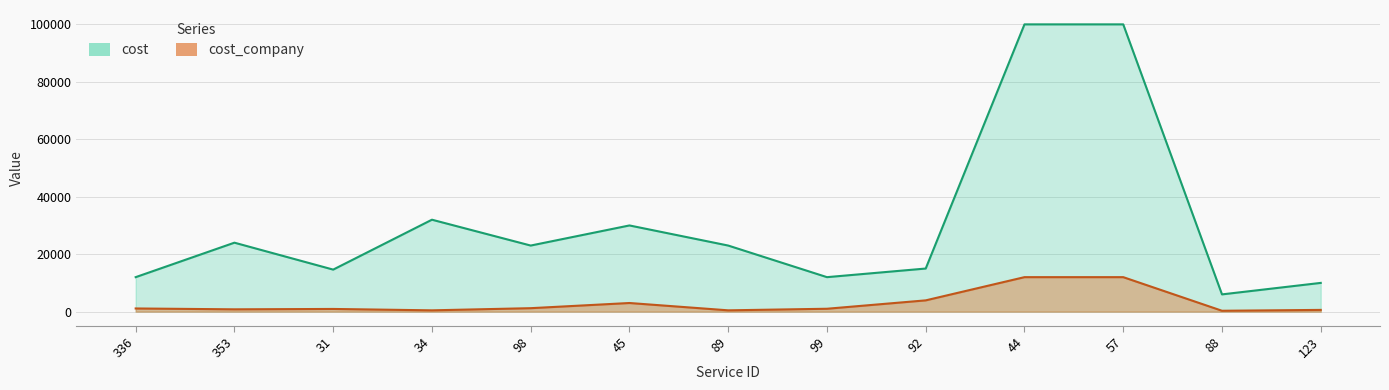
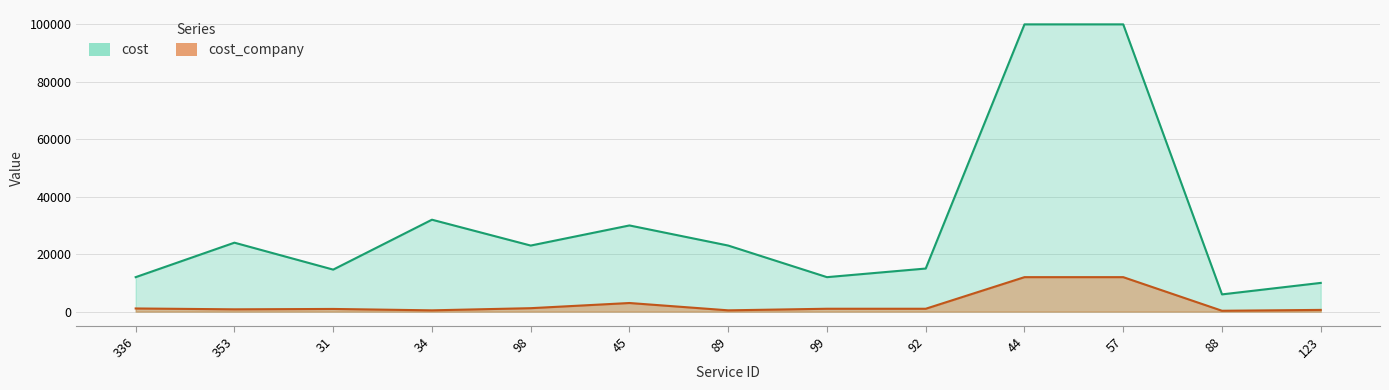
cost_company, 92: 4000 -> 1000
